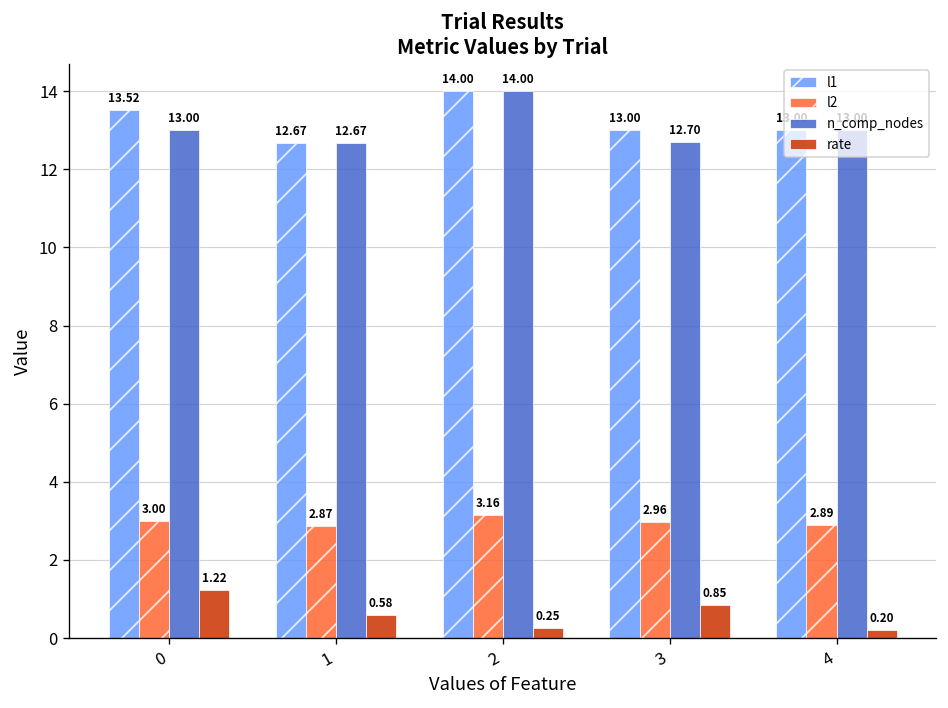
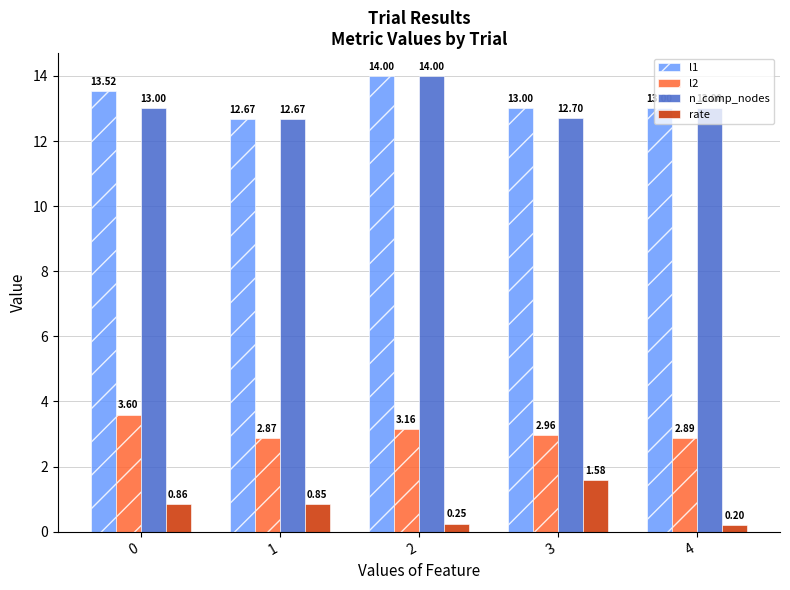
l2, 0: 3.00 -> 3.60
rate, 0: 1.22 -> 0.86
rate, 1: 0.58 -> 0.85
rate, 3: 0.85 -> 1.58
